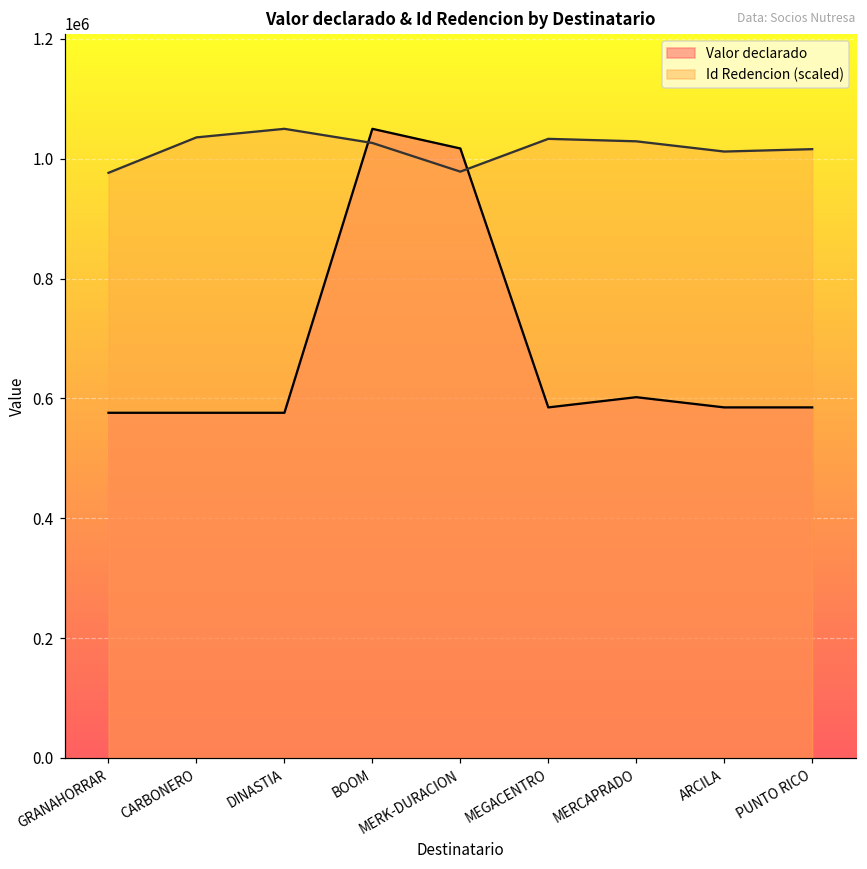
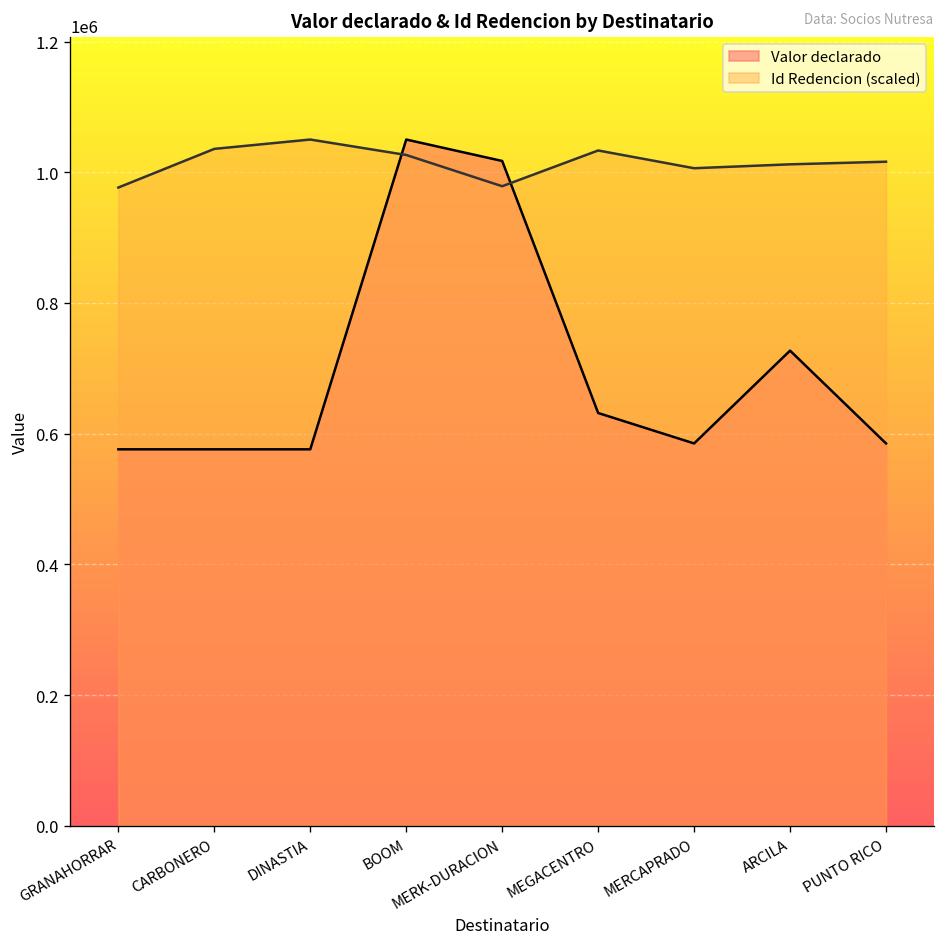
Valor declarado, MEGACENTRO: 590000 -> 630000
Valor declarado, MERCAPRADO: 600000 -> 590000
Id Redencion (scaled), MERCAPRADO: 1030000 -> 1010000
Valor declarado, ARCILA: 590000 -> 730000
